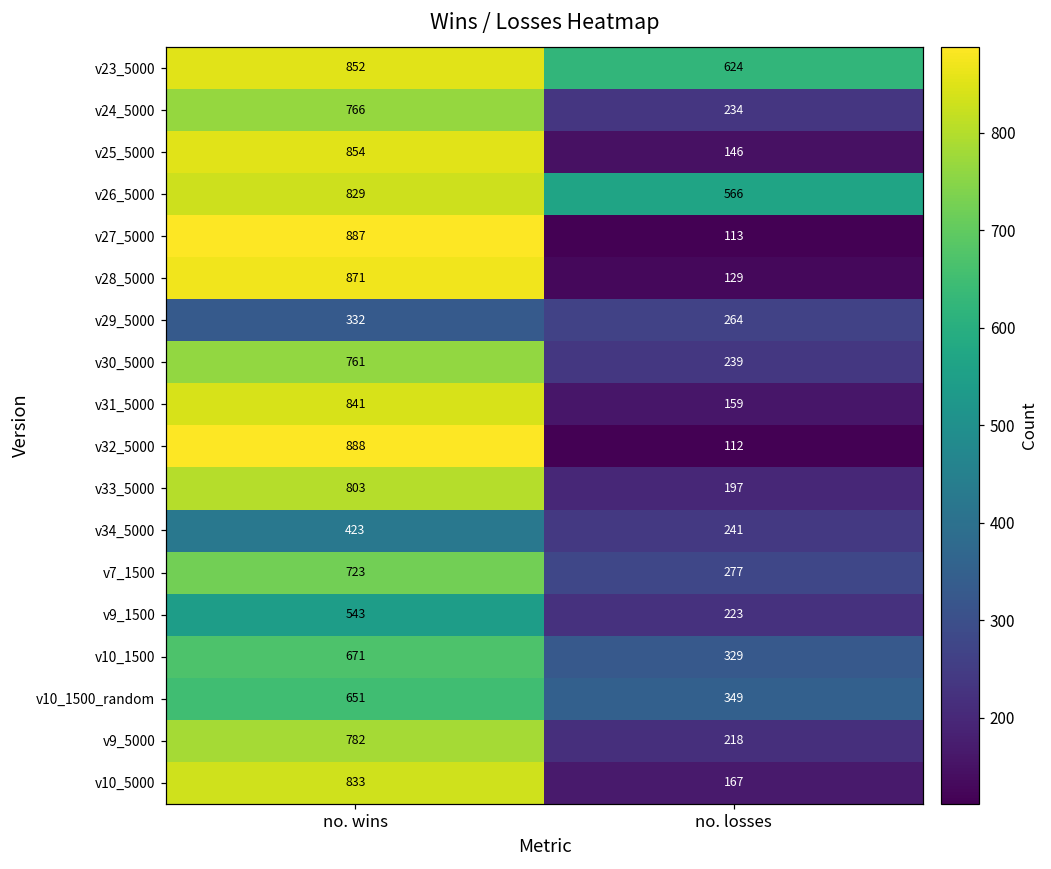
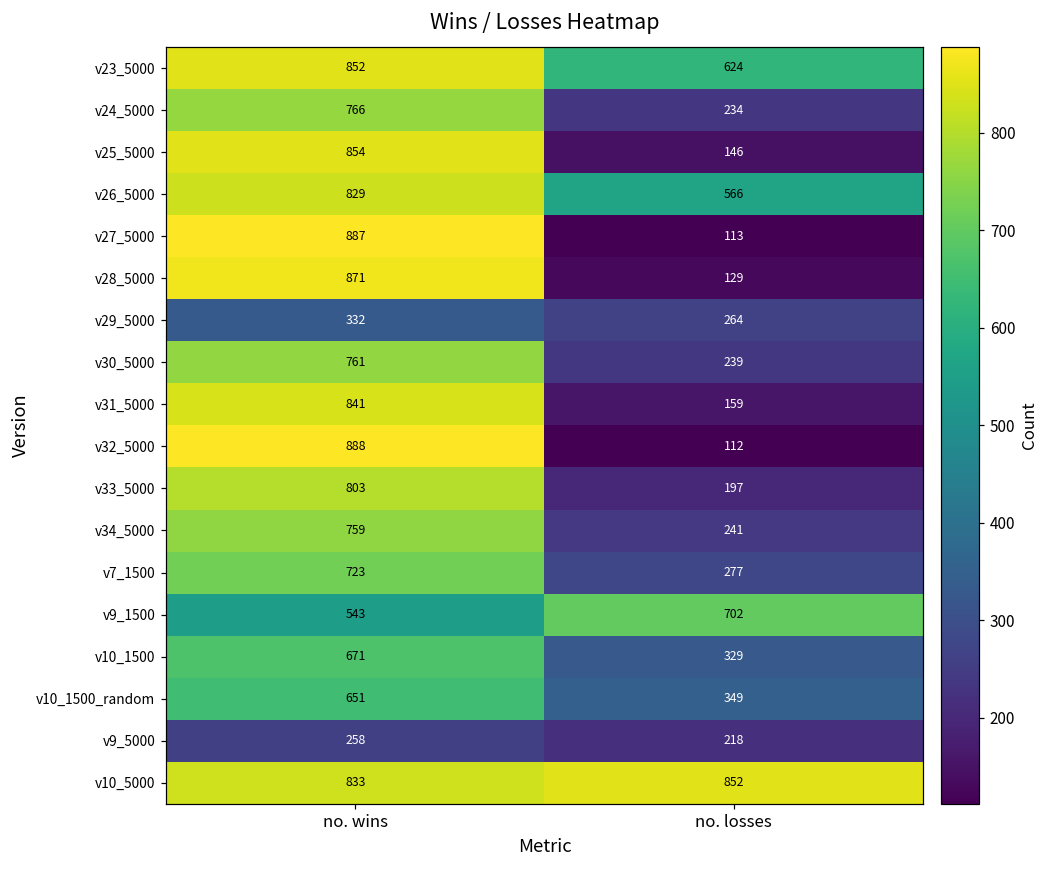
v34_5000, no. wins: 423 -> 759
v9_1500, no. losses: 223 -> 702
v9_5000, no. wins: 782 -> 258
v10_5000, no. losses: 167 -> 852
